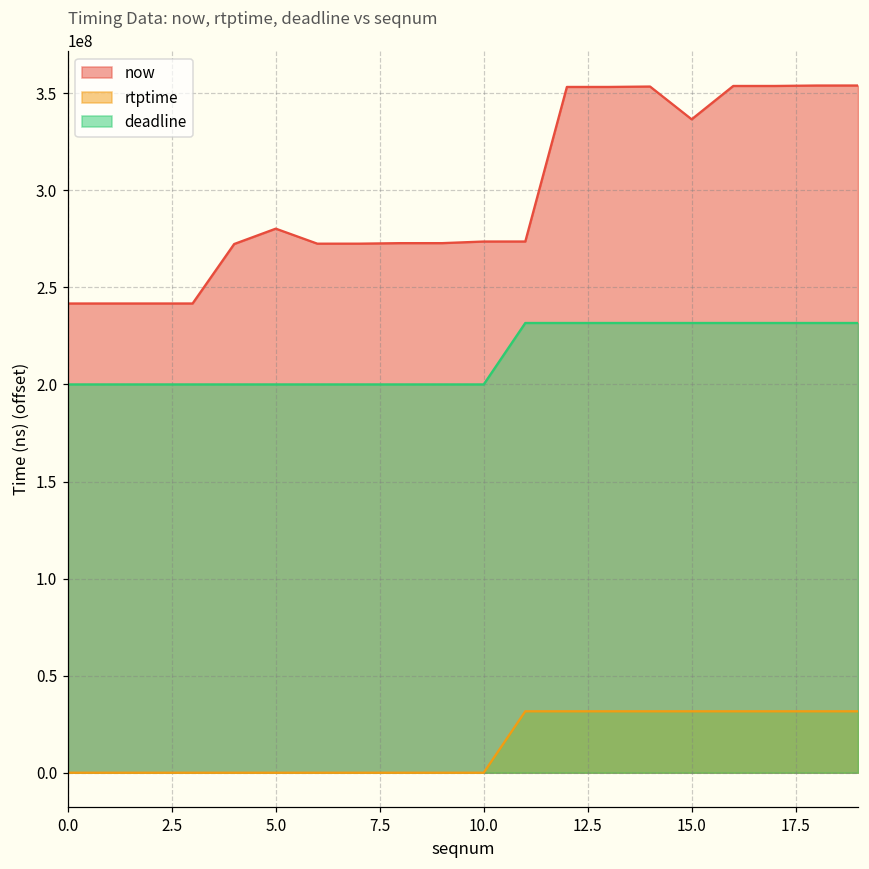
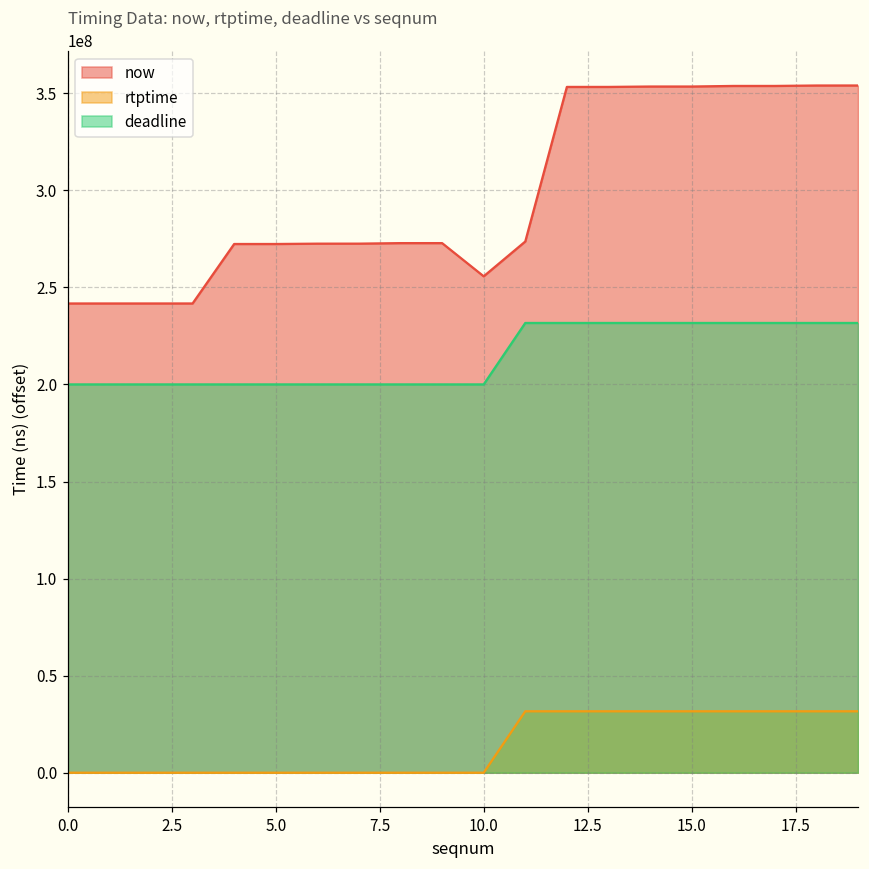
now, 5.0: 280000000 -> 272000000
now, 10.0: 274000000 -> 256000000
now, 15.0: 337000000 -> 353000000
